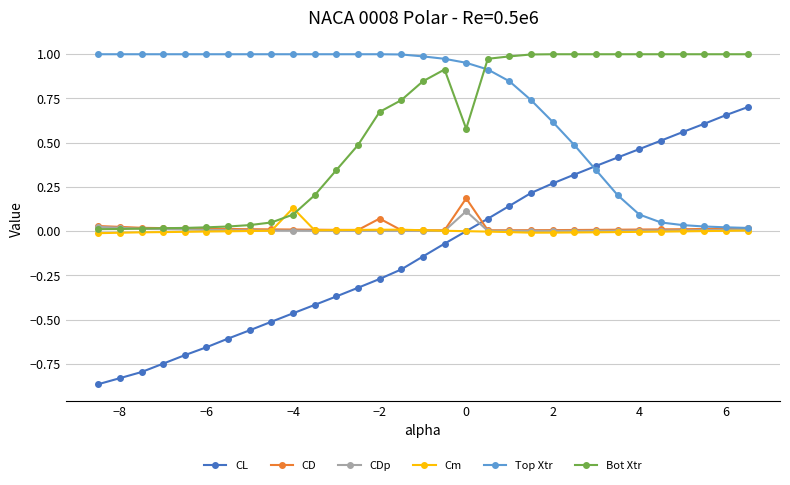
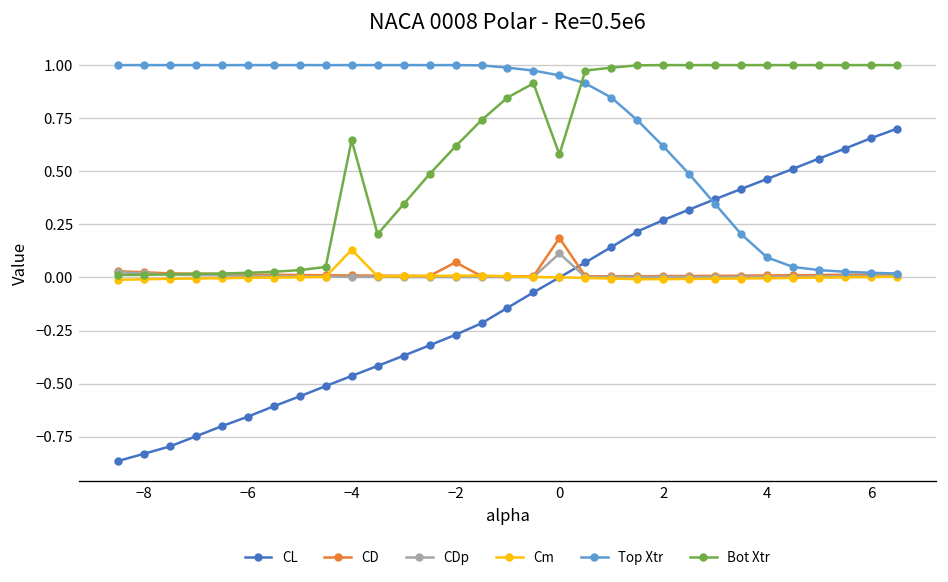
Bot Xtr, −4: 0.09 -> 0.65
Bot Xtr, −2: 0.67 -> 0.62
